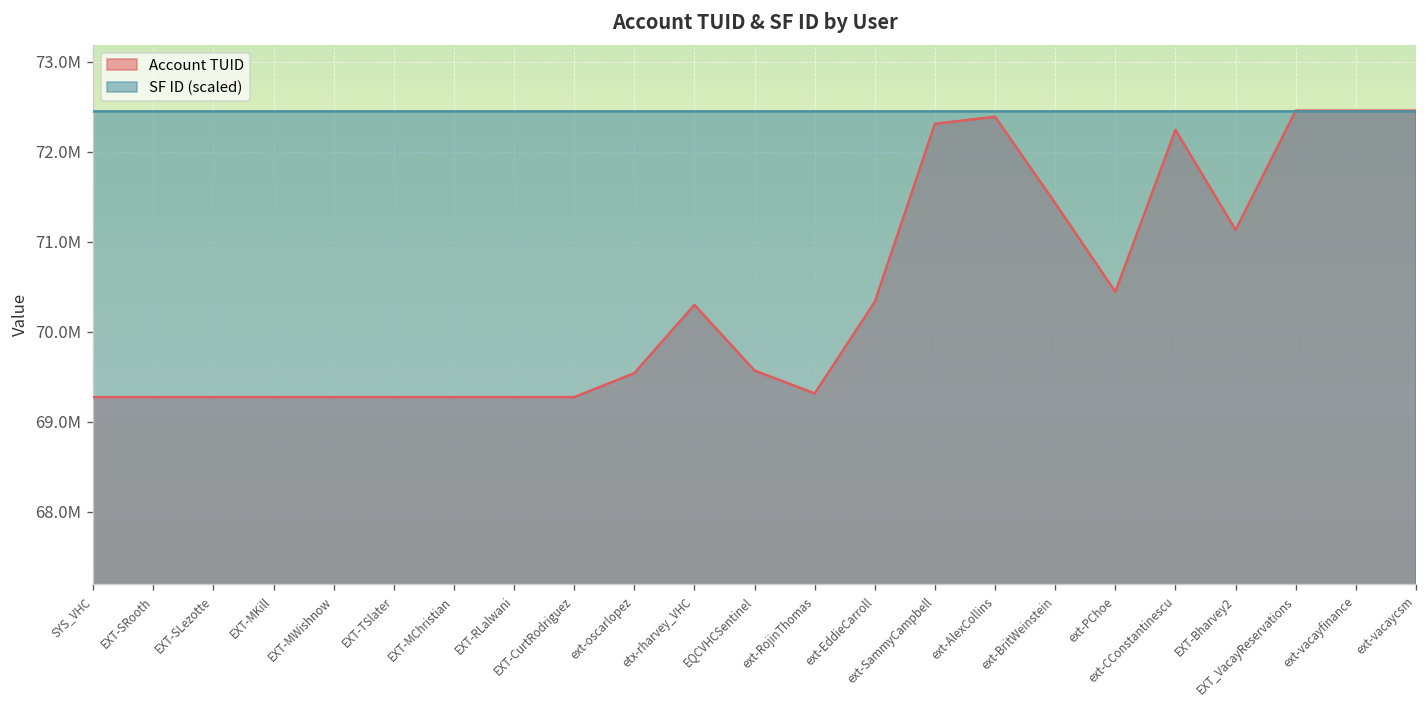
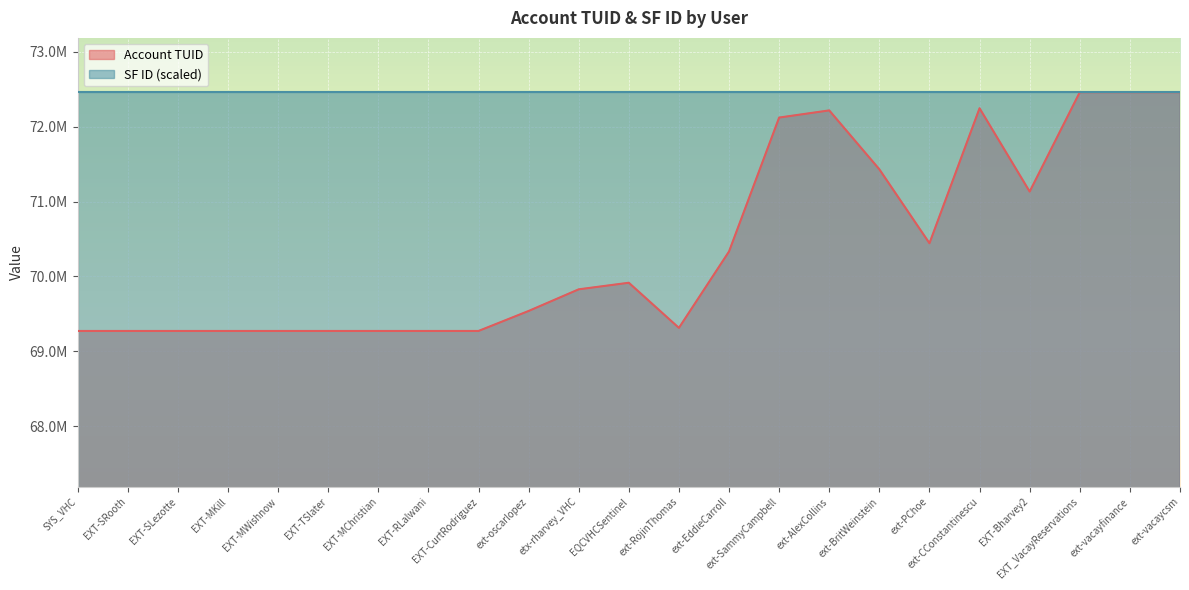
Account TUID, etx-rharvey_VHC: 70300000 -> 69800000
Account TUID, EQCVHCSentinel: 69600000 -> 69900000
Account TUID, ext-SammyCampbell: 72300000 -> 72100000
Account TUID, ext-AlexCollins: 72400000 -> 72200000
